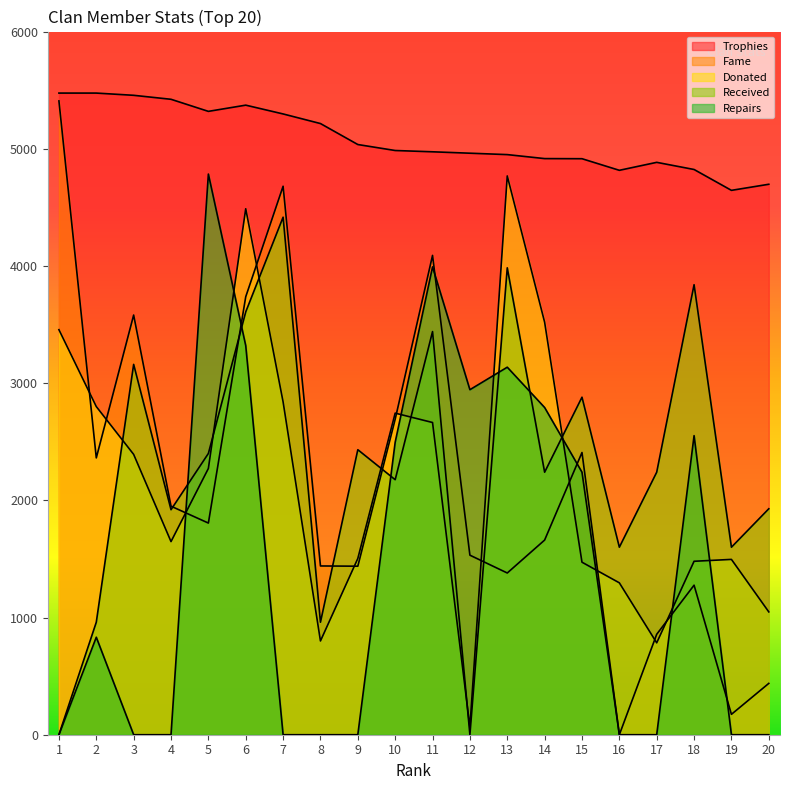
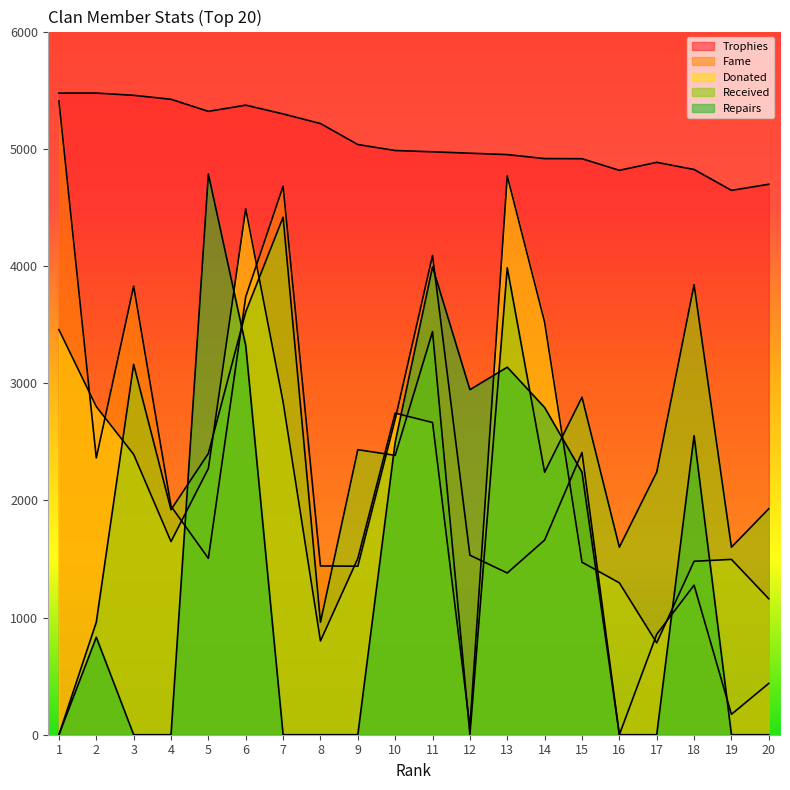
Fame, 3: 3580 -> 3830
Fame, 5: 1810 -> 1510
Received, 10: 2180 -> 2380
Donated, 20: 1050 -> 1160
